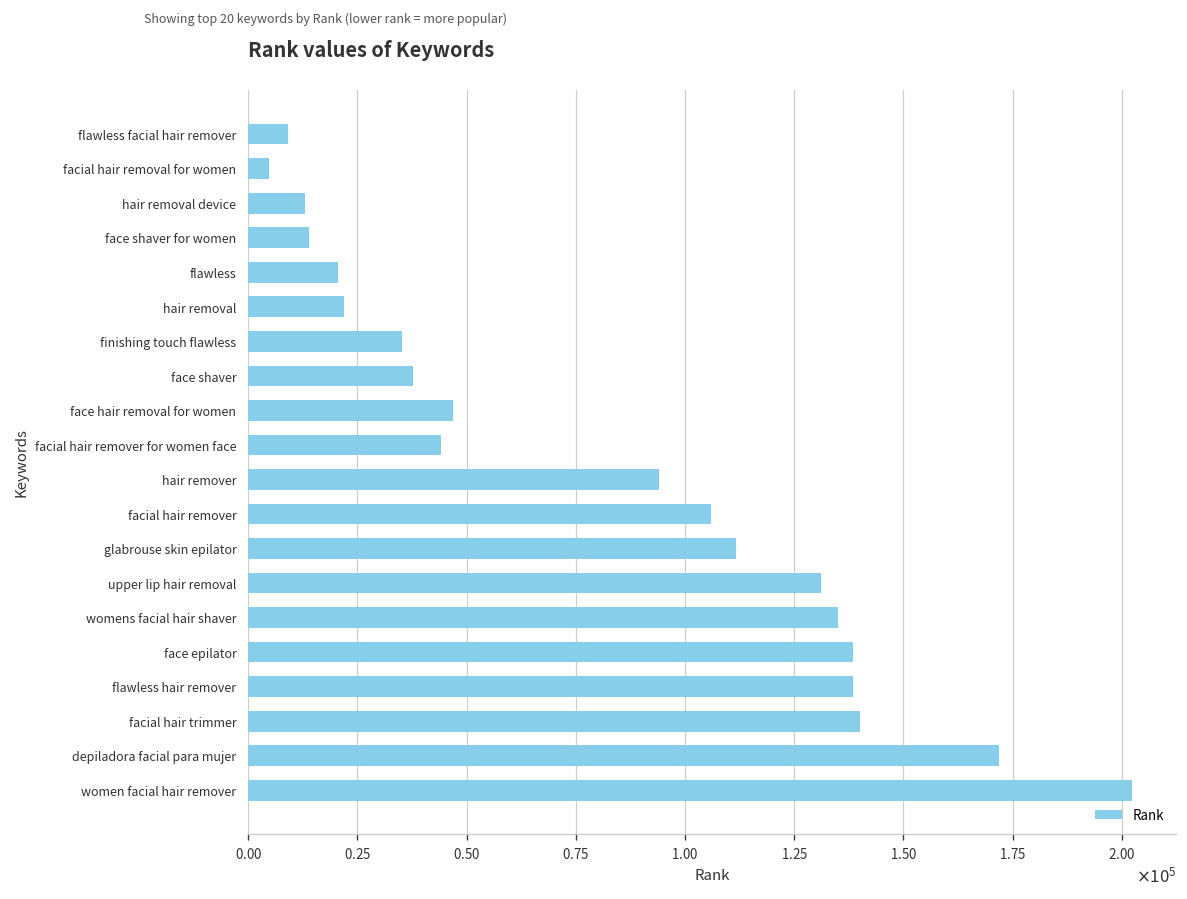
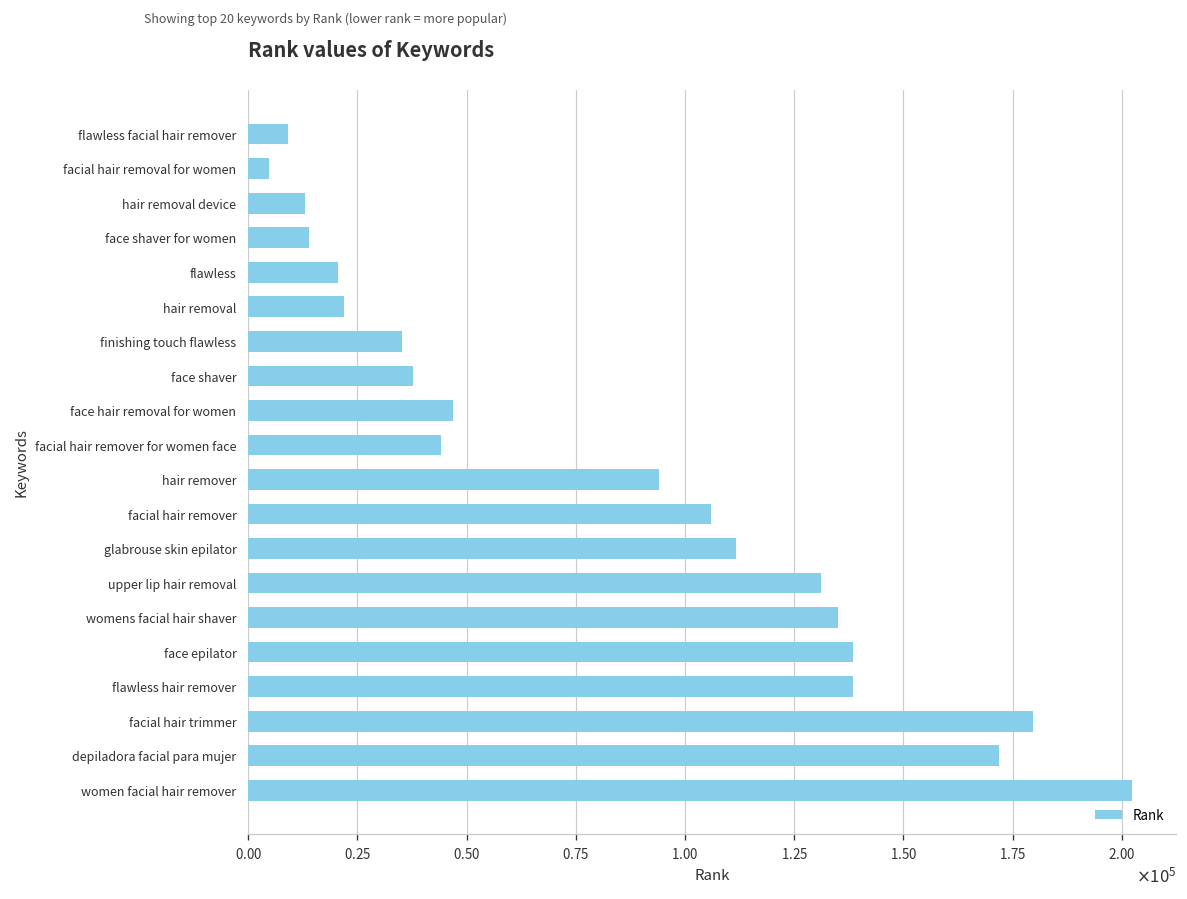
facial hair trimmer: 140000 -> 180000
